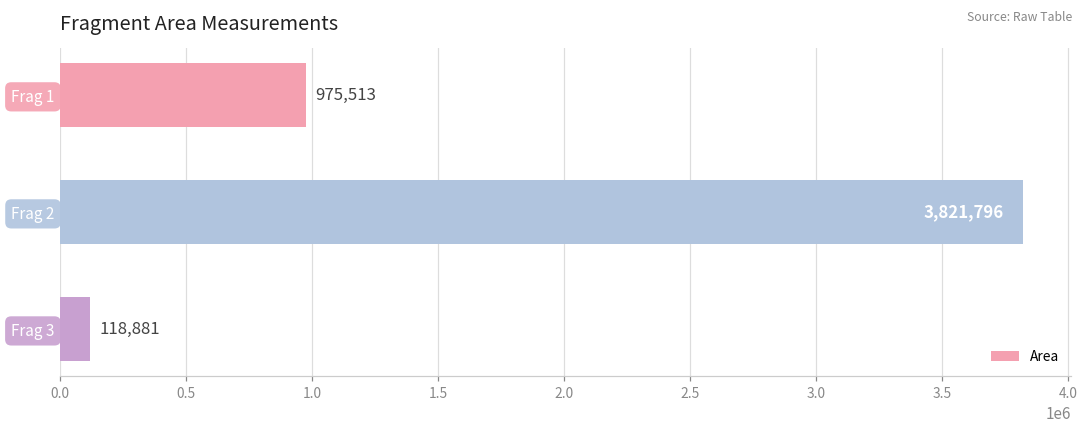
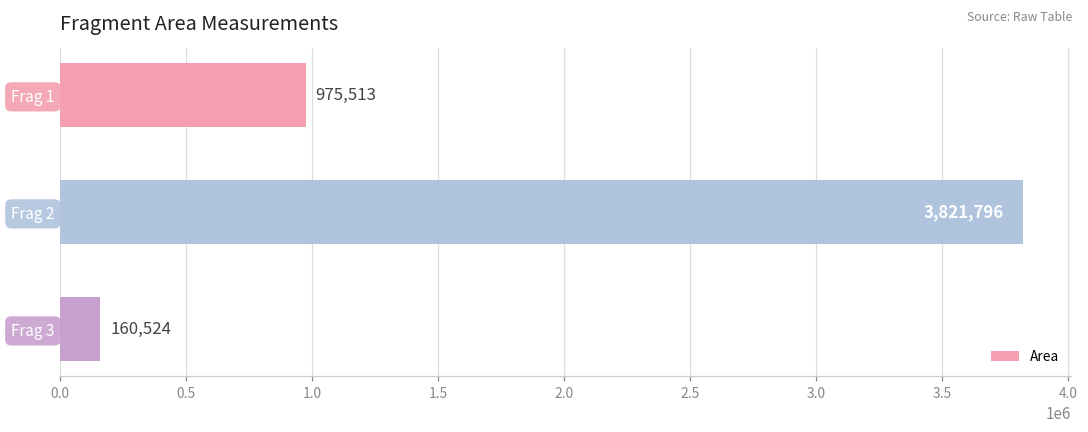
Frag 3: 118,881 -> 160,524
